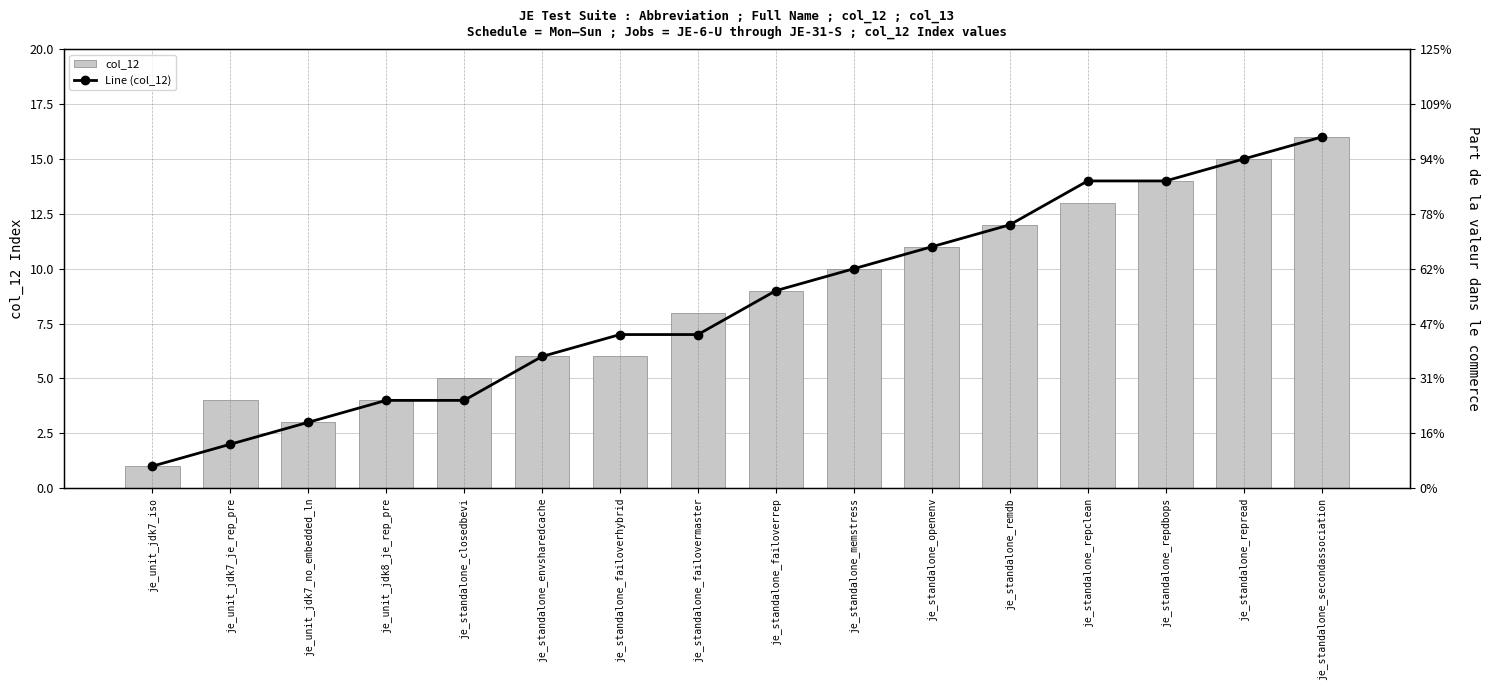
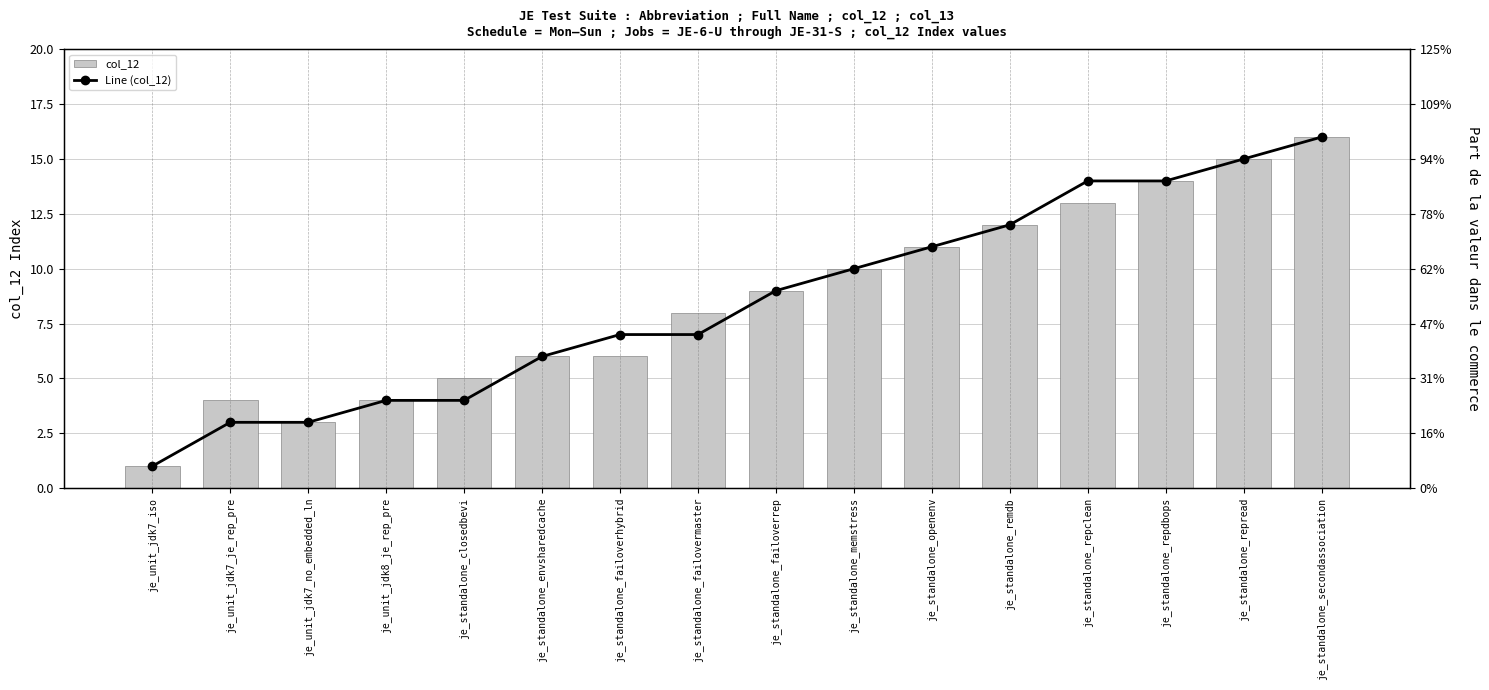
Line (col_12), je_unit_jdk7_je_rep_pre: 13% -> 19%
